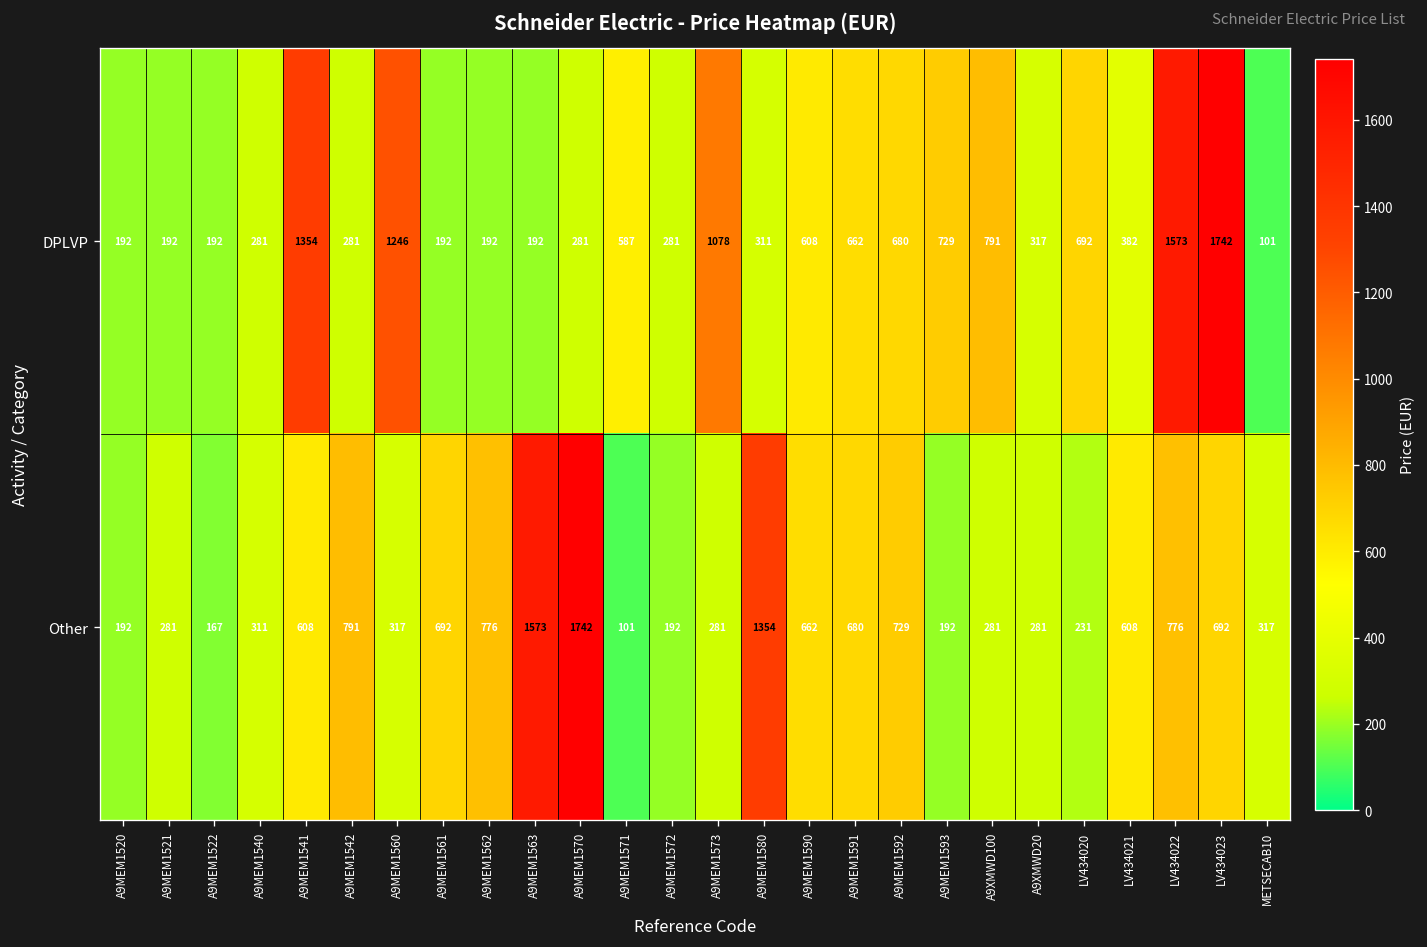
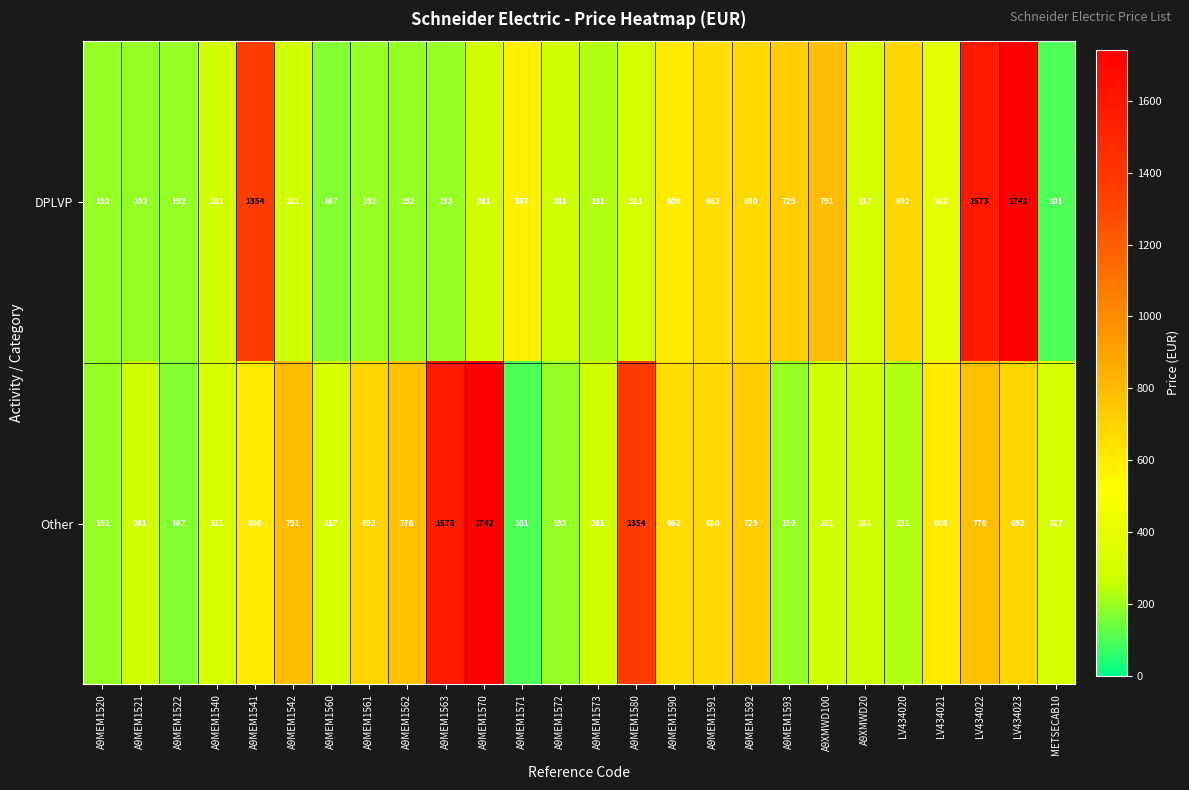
DPLVP, A9MEM1560: 1246 -> 167
DPLVP, A9MEM1573: 1078 -> 231
